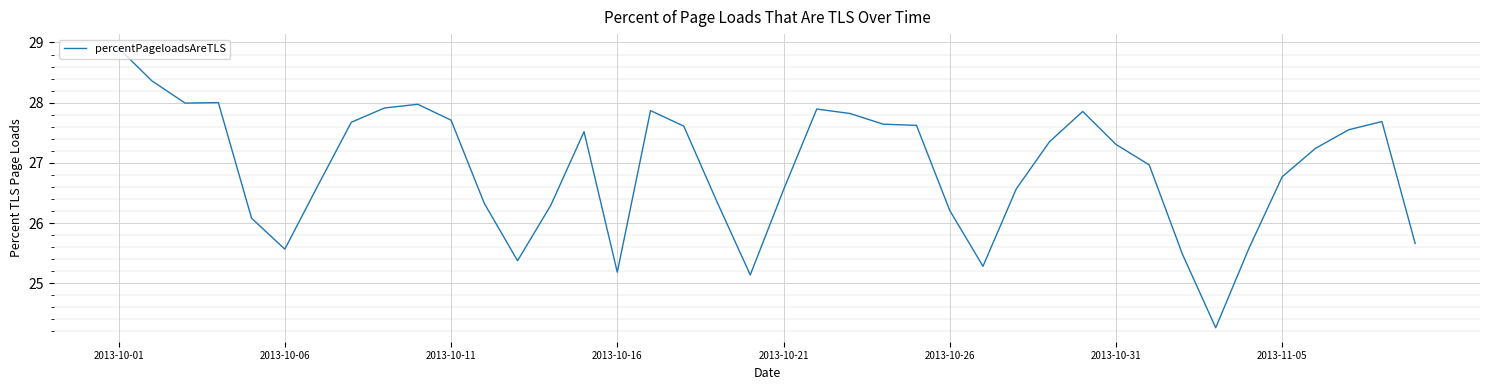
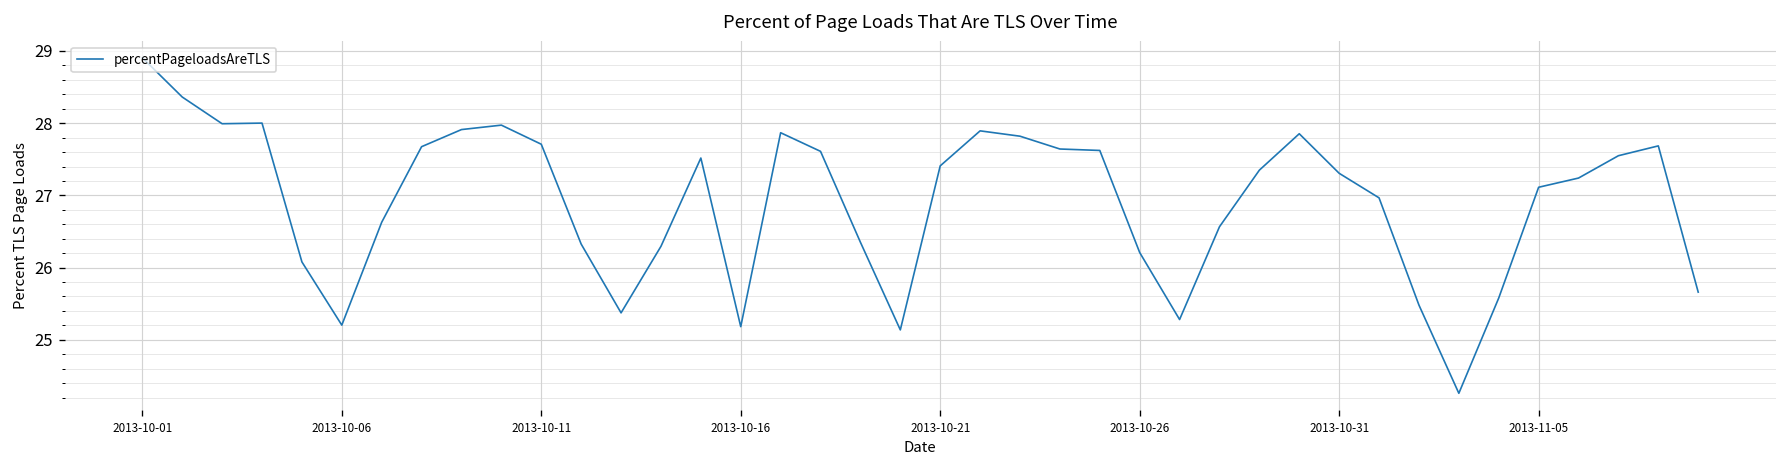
2013-10-06: 25.6 -> 25.2
2013-10-21: 26.6 -> 27.4
2013-11-05: 26.8 -> 27.1
